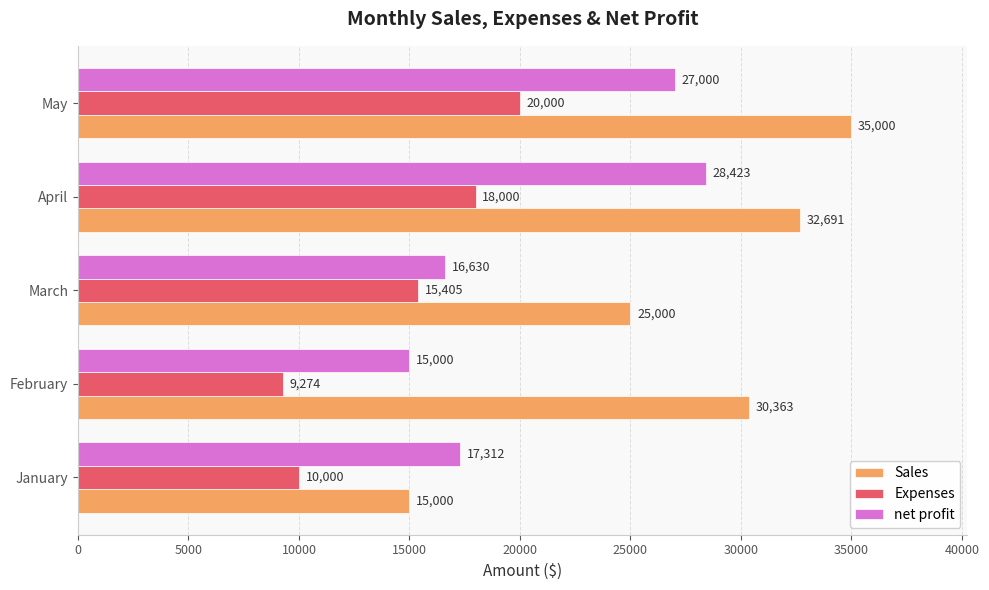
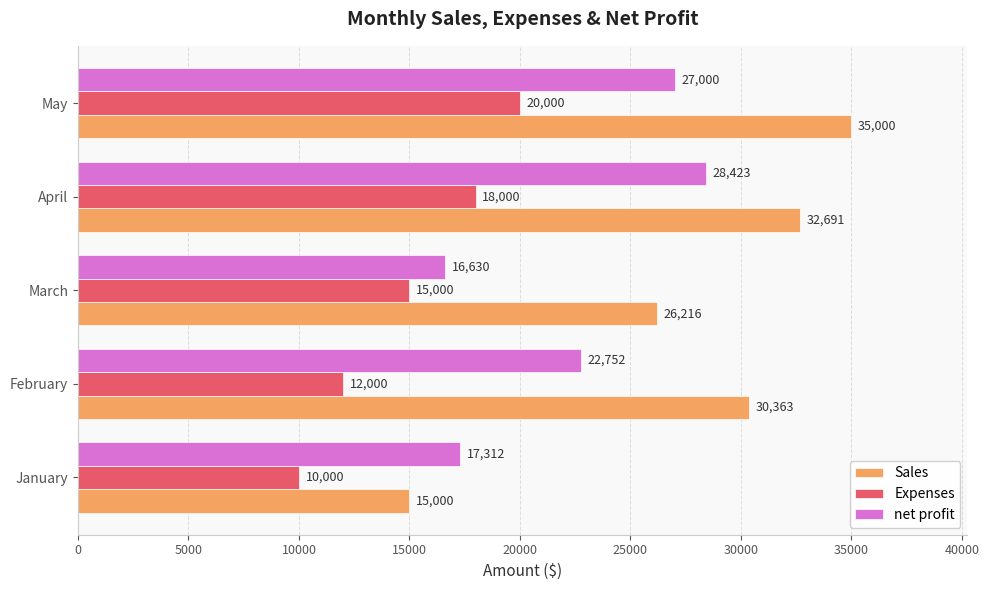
Expenses, March: 15,405 -> 15,000
Sales, March: 25,000 -> 26,216
net profit, February: 15,000 -> 22,752
Expenses, February: 9,274 -> 12,000
